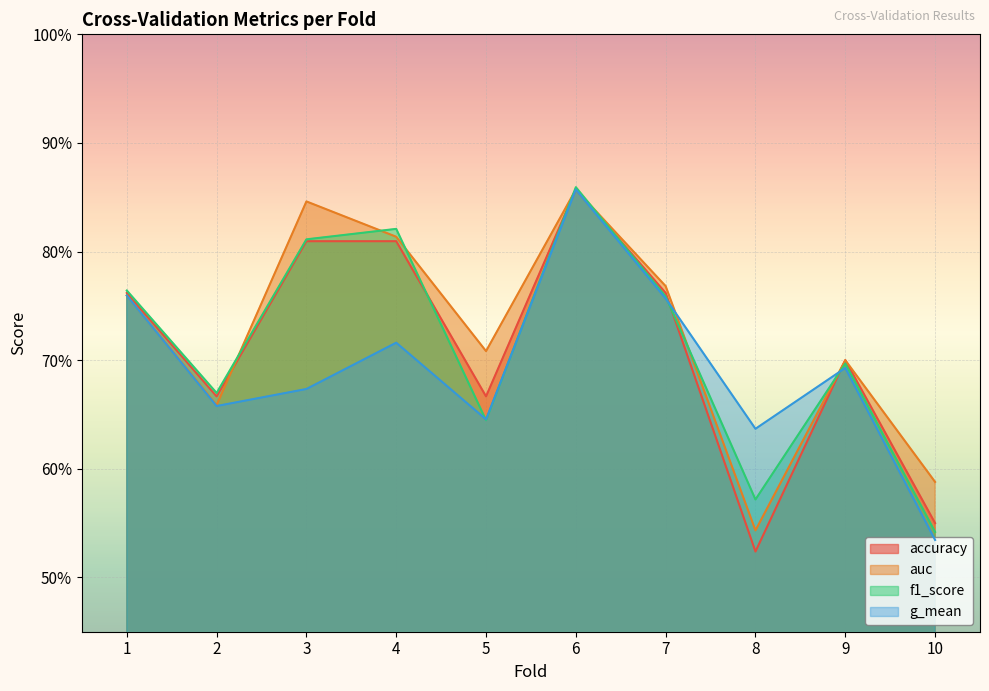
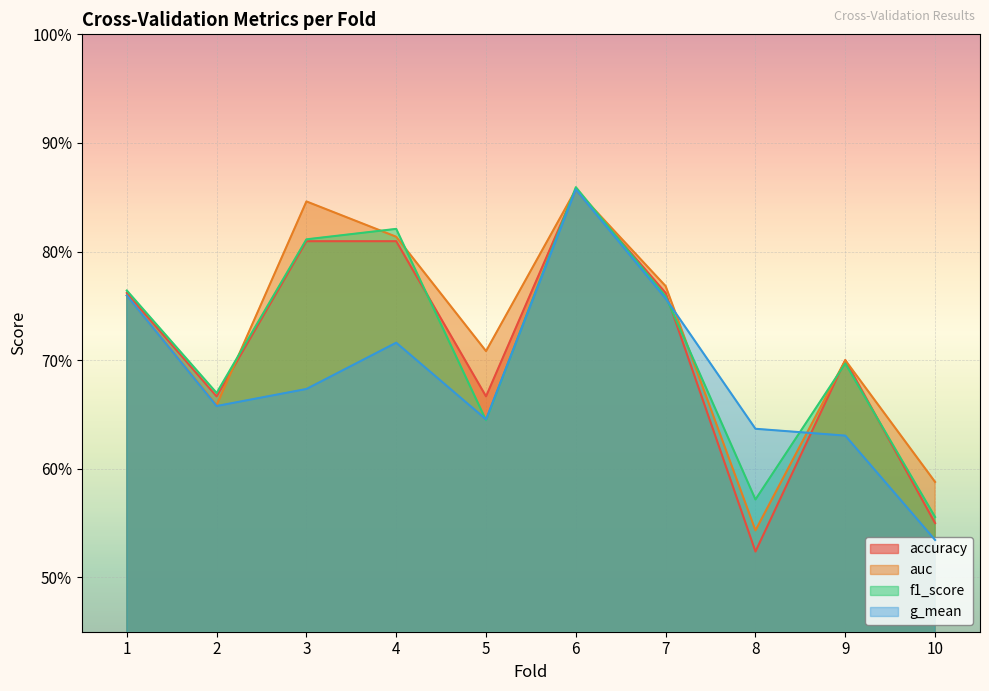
g_mean, 9: 69.3% -> 63.1%
f1_score, 10: 54.2% -> 55.6%
